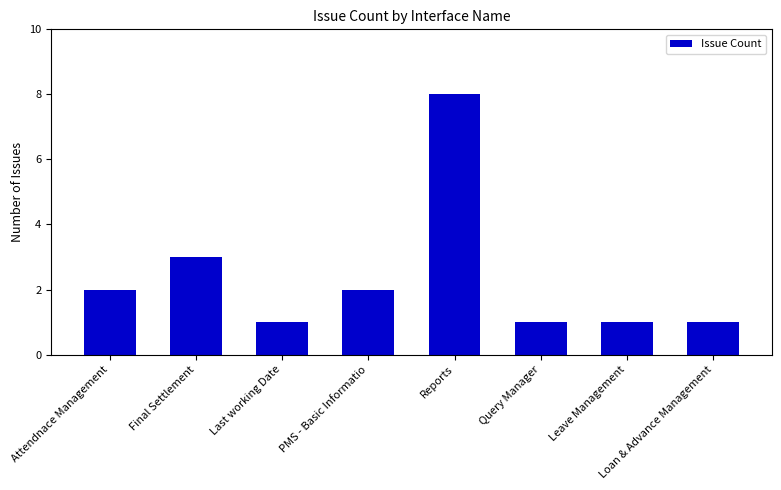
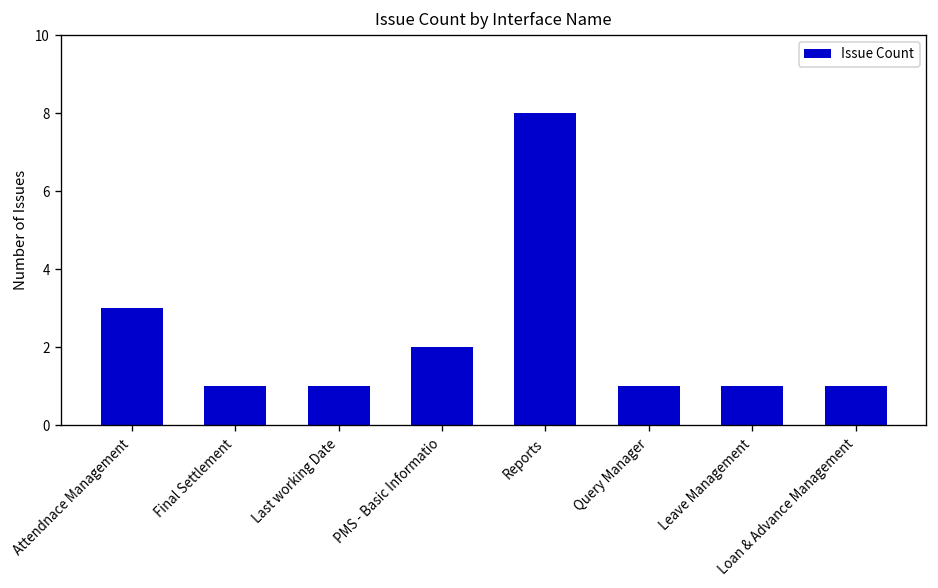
Attendnace Management: 2 -> 3
Final Settlement: 3 -> 1
